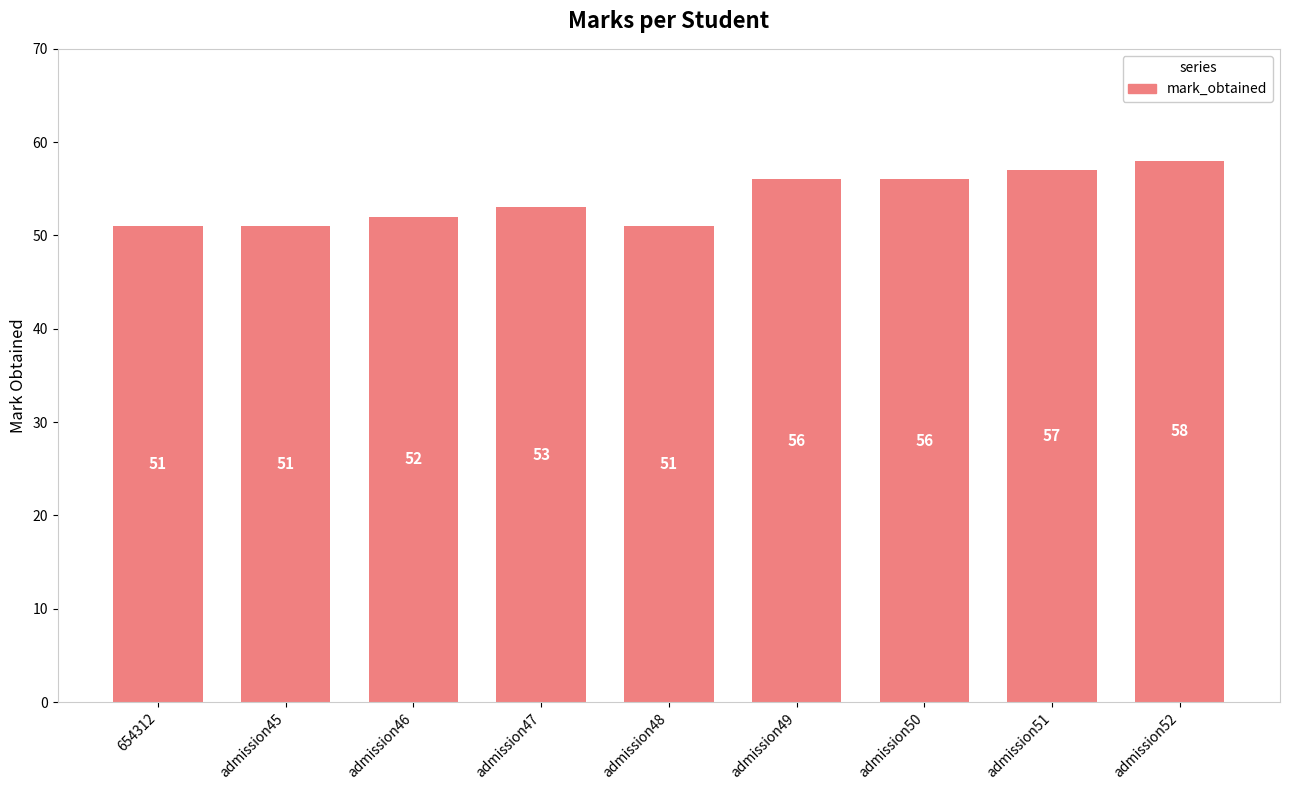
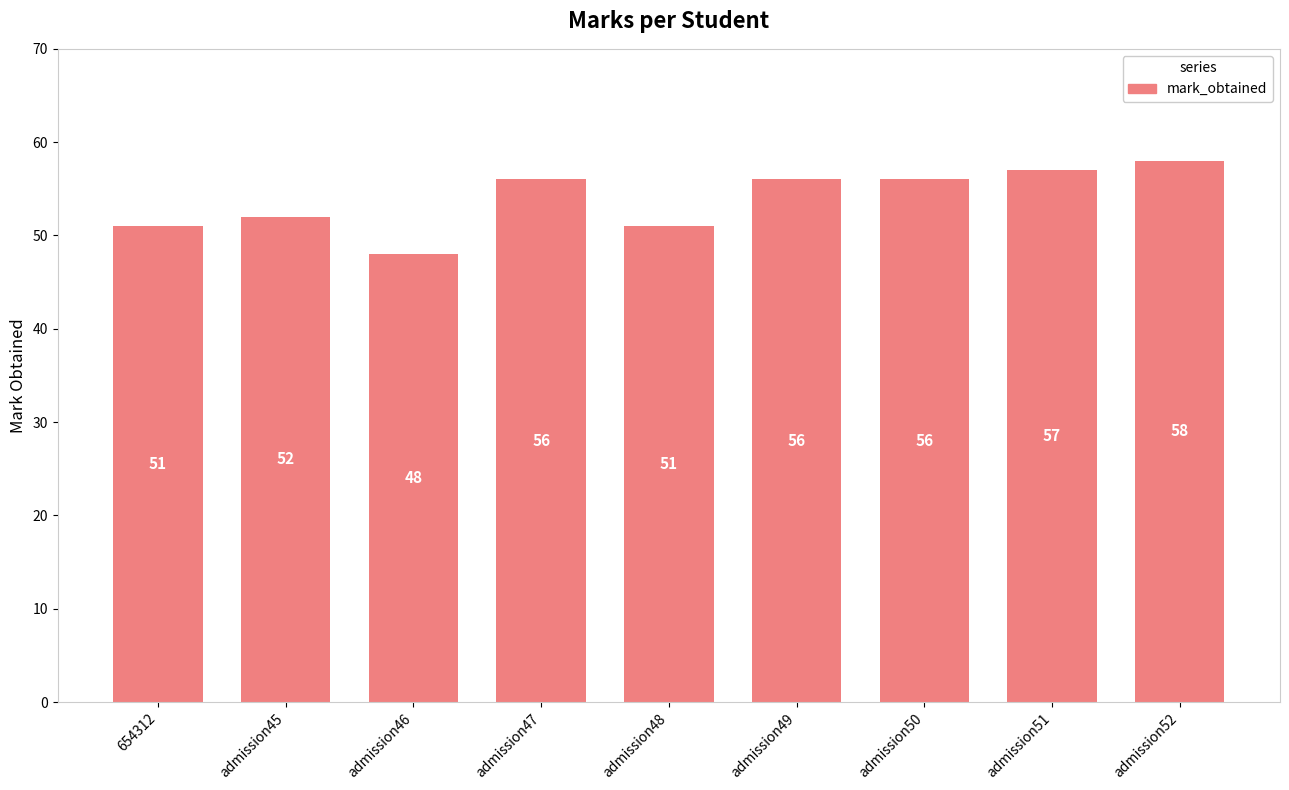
admission45: 51 -> 52
admission46: 52 -> 48
admission47: 53 -> 56
